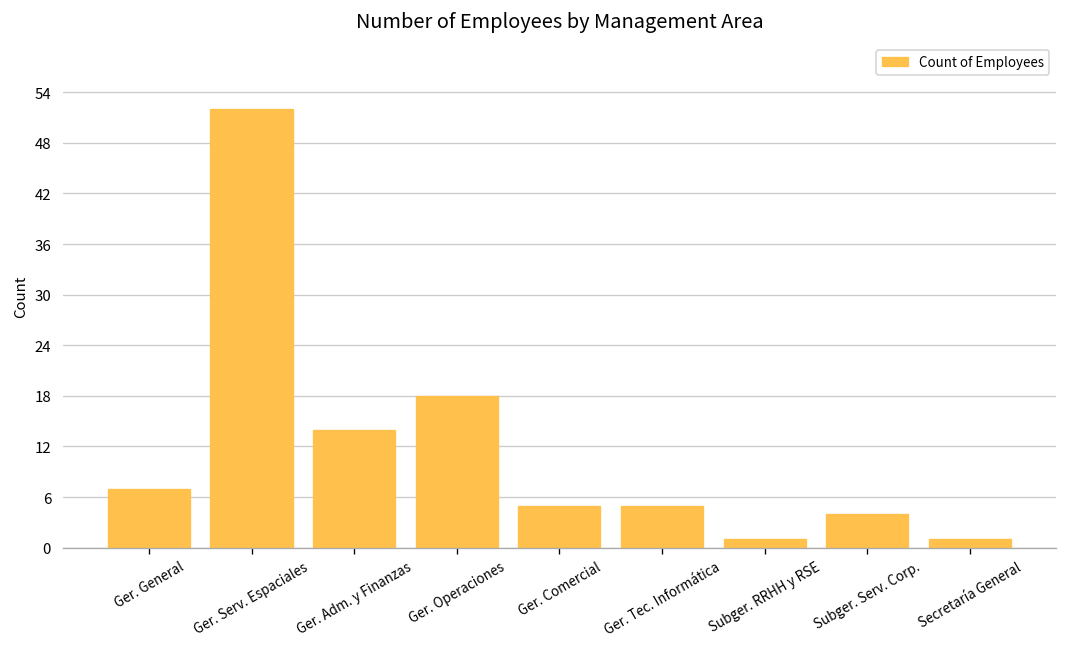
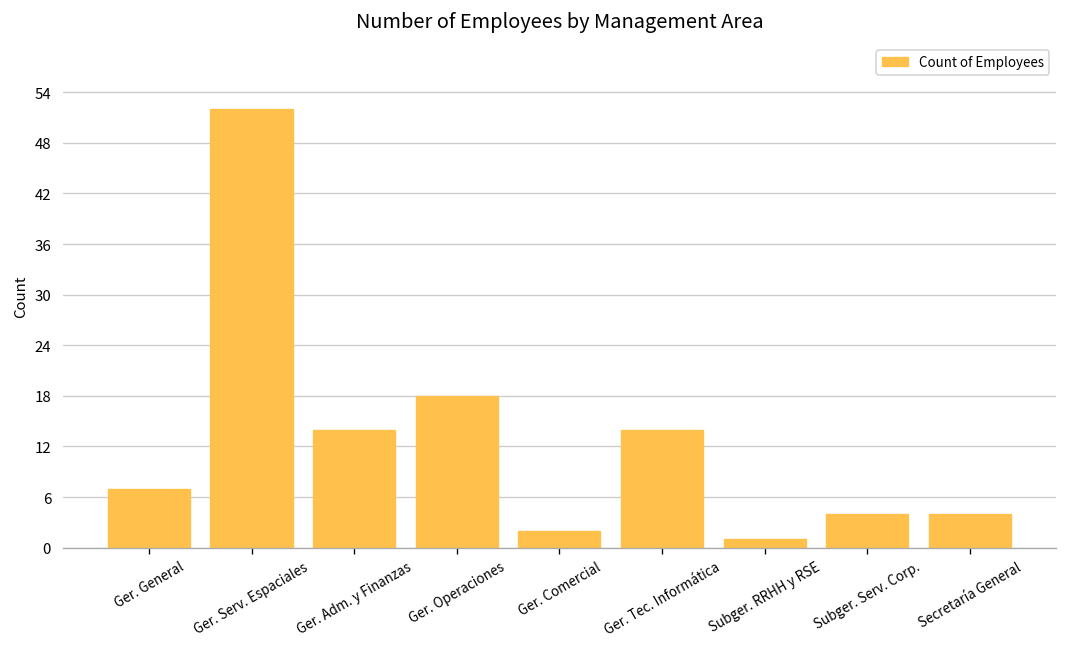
Ger. Comercial: 5 -> 2
Ger. Tec. Informática: 5 -> 14
Secretaría General: 1 -> 4
